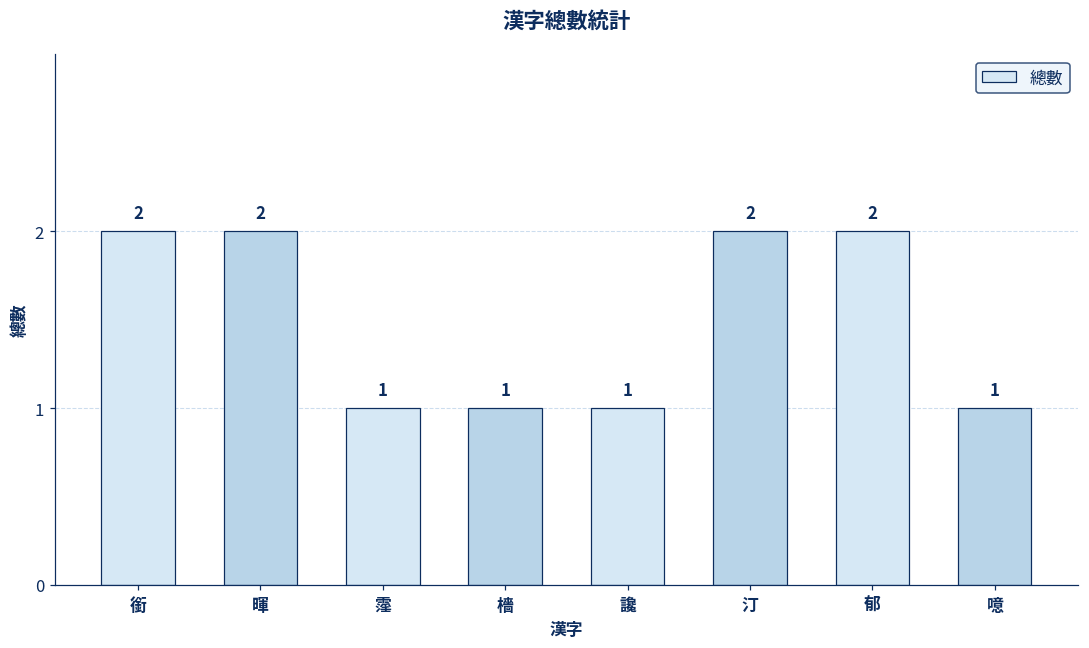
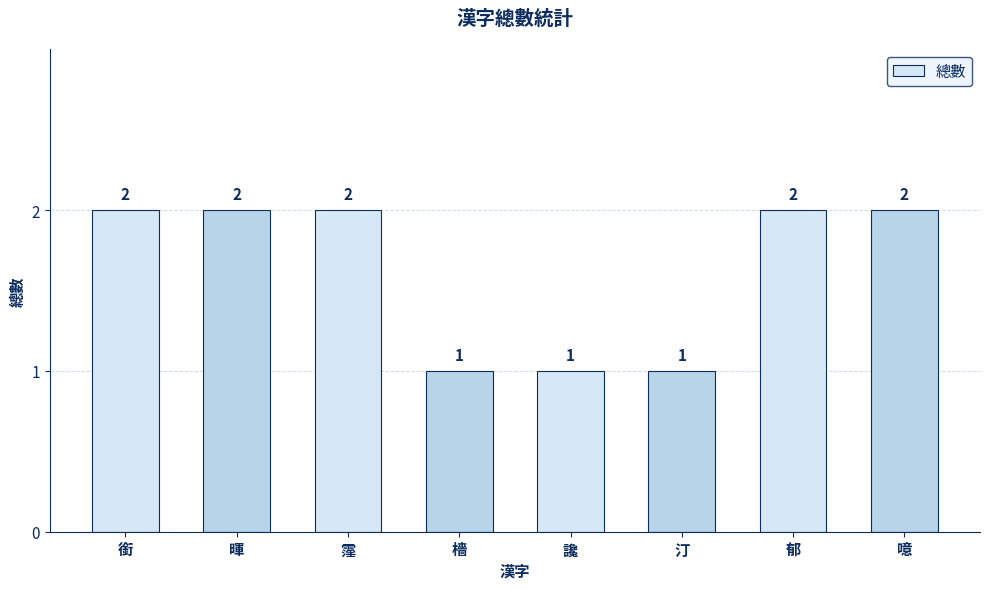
霪: 1 -> 2
汀: 2 -> 1
噫: 1 -> 2
